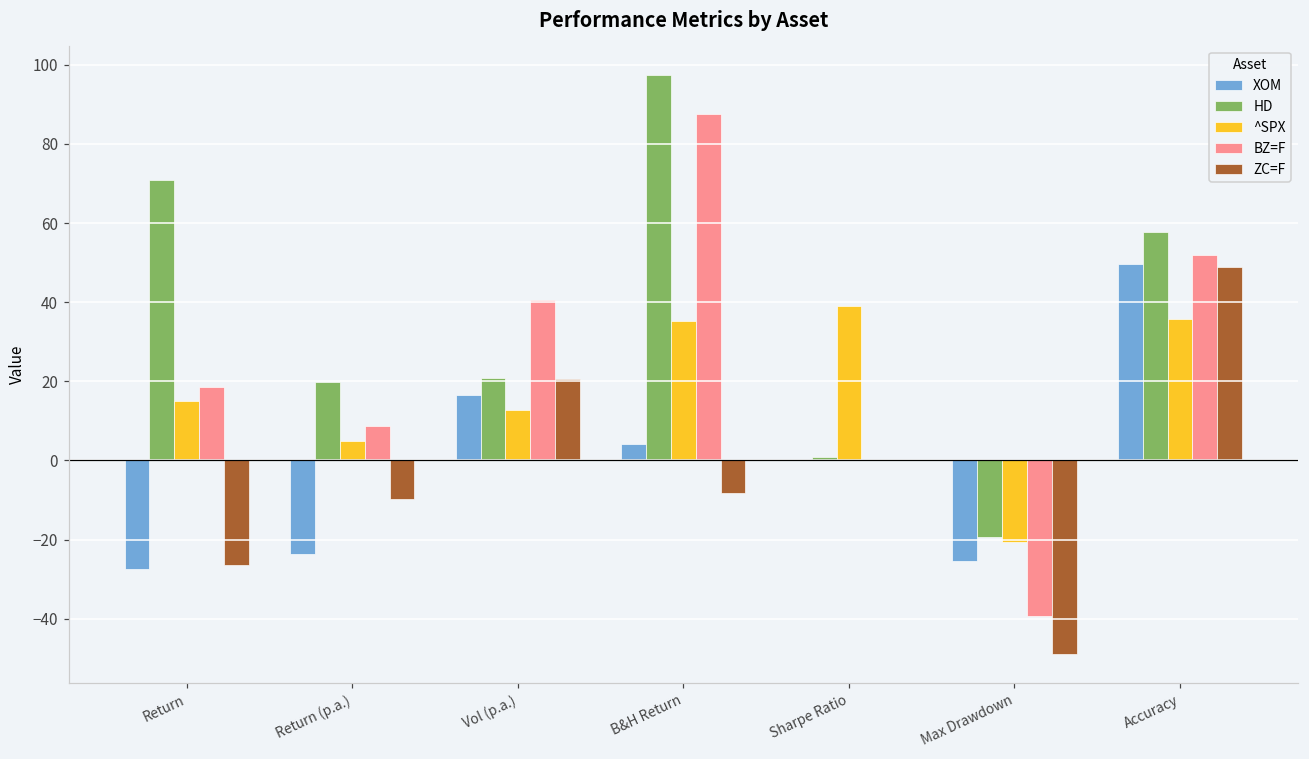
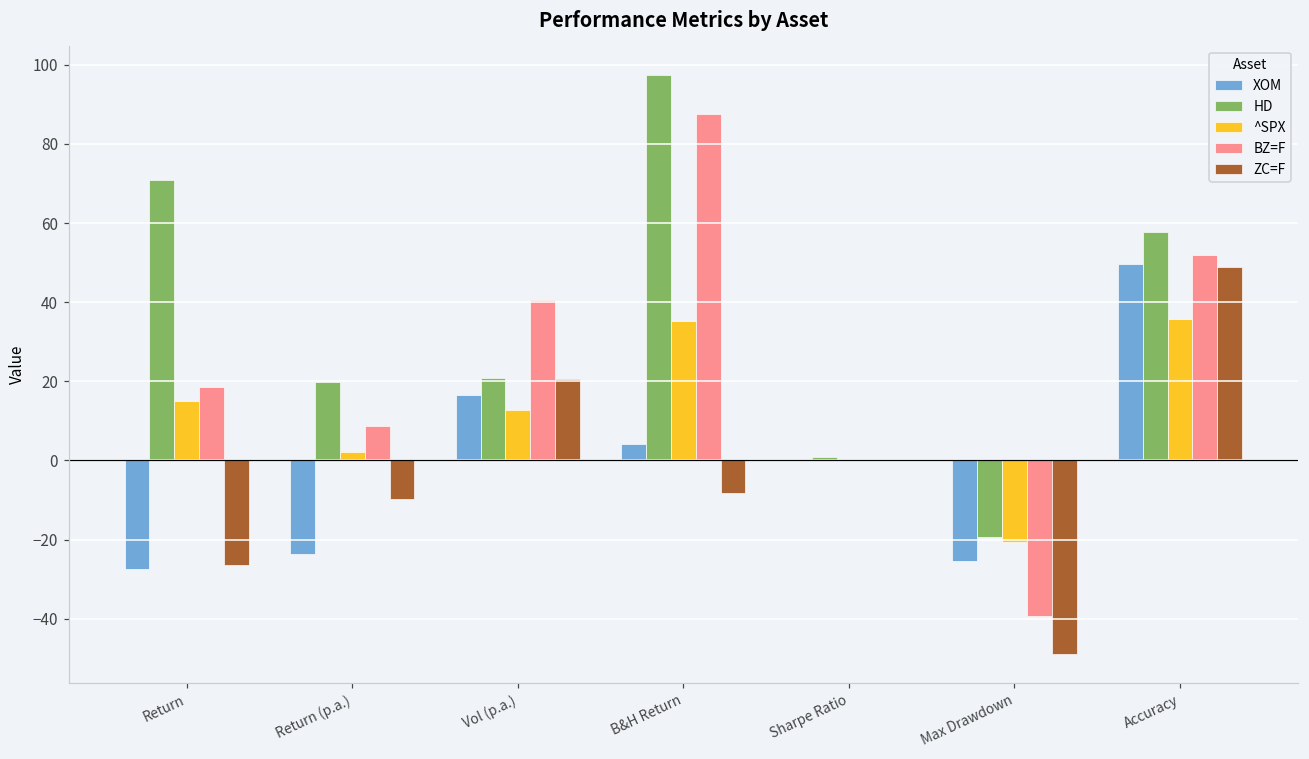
^SPX, Return (p.a.): 5 -> 2
^SPX, Sharpe Ratio: 39 -> 0
